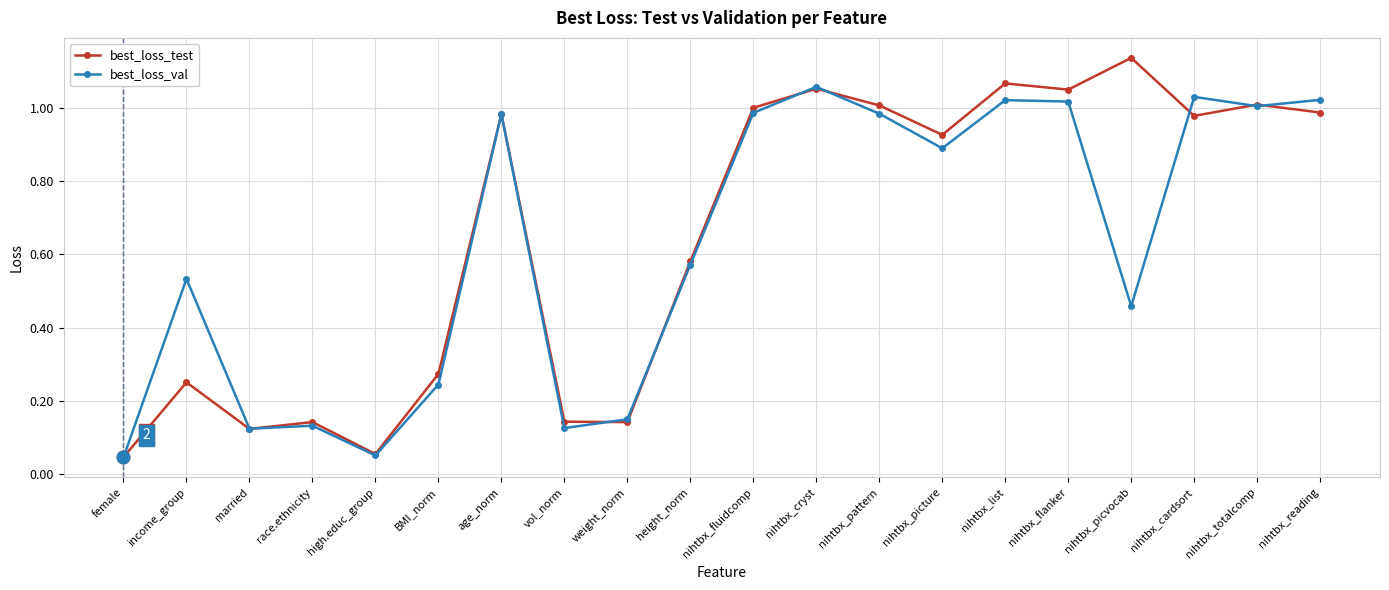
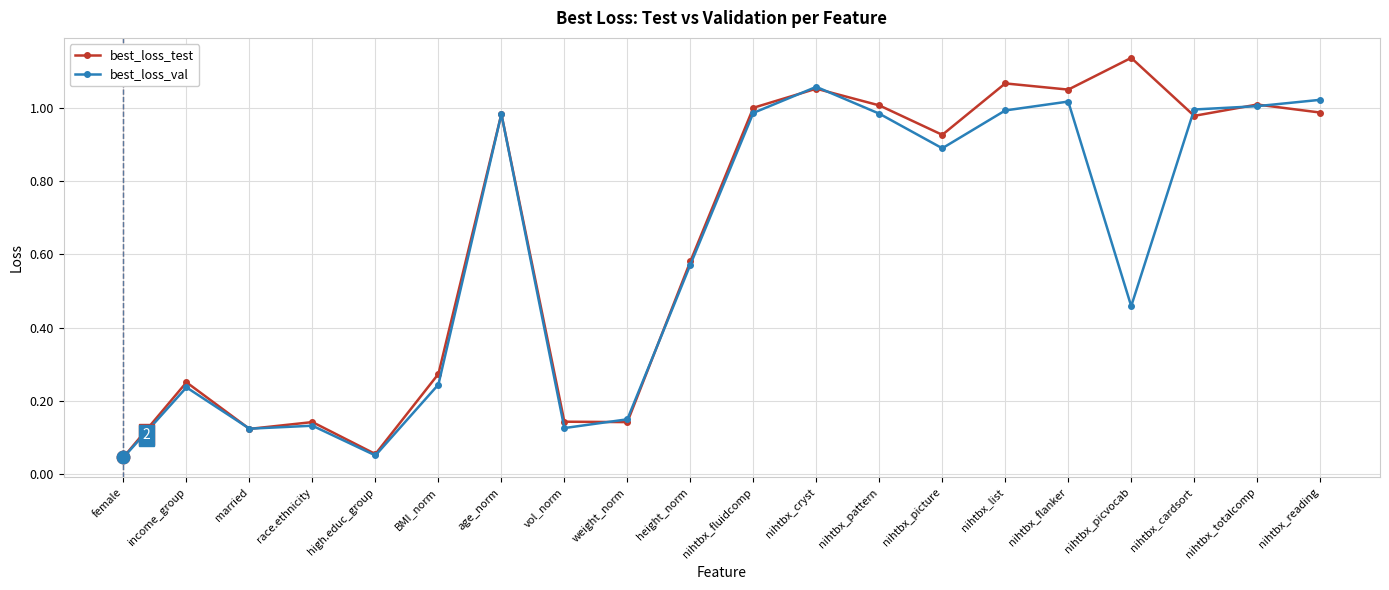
best_loss_val, income_group: 0.53 -> 0.24
best_loss_val, nihtbx_list: 1.02 -> 0.99
best_loss_val, nihtbx_cardsort: 1.03 -> 1.00
